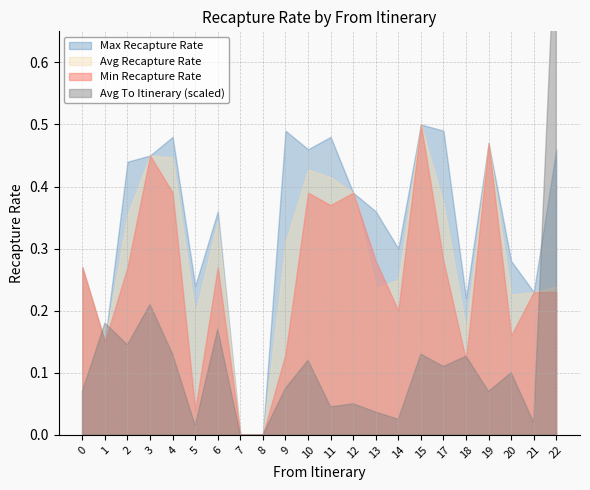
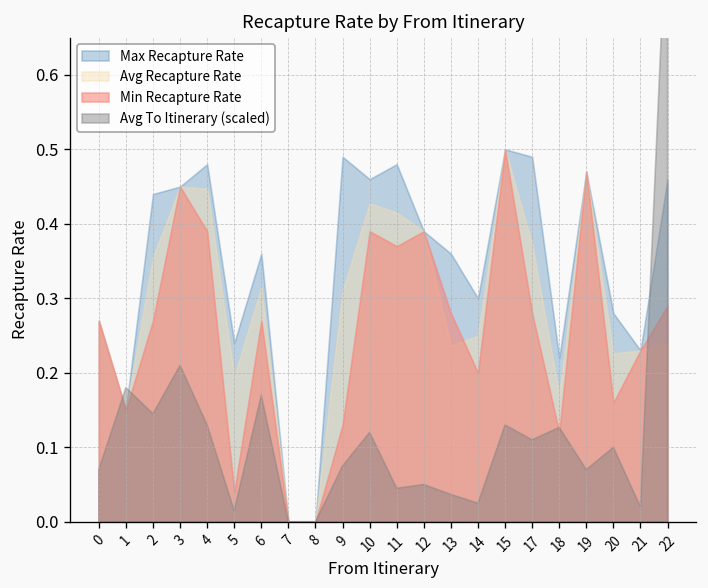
Avg Recapture Rate, 6: 0.35 -> 0.32
Min Recapture Rate, 22: 0.23 -> 0.29
